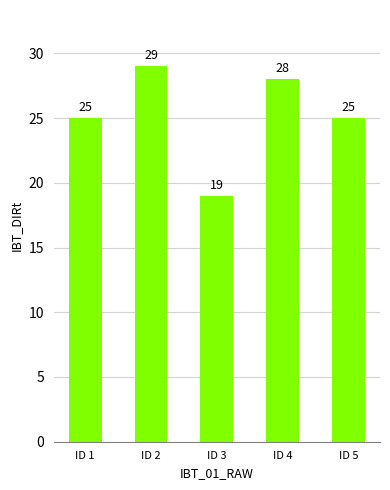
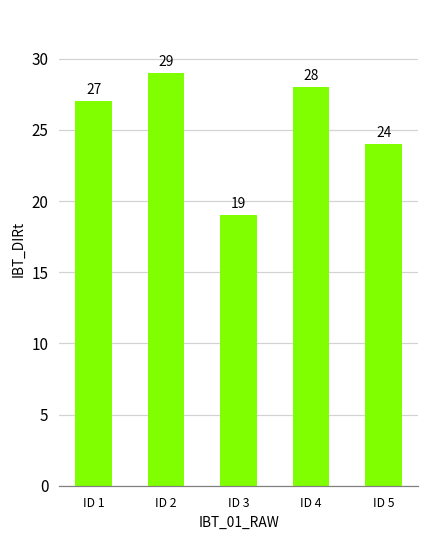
ID 1: 25 -> 27
ID 5: 25 -> 24
